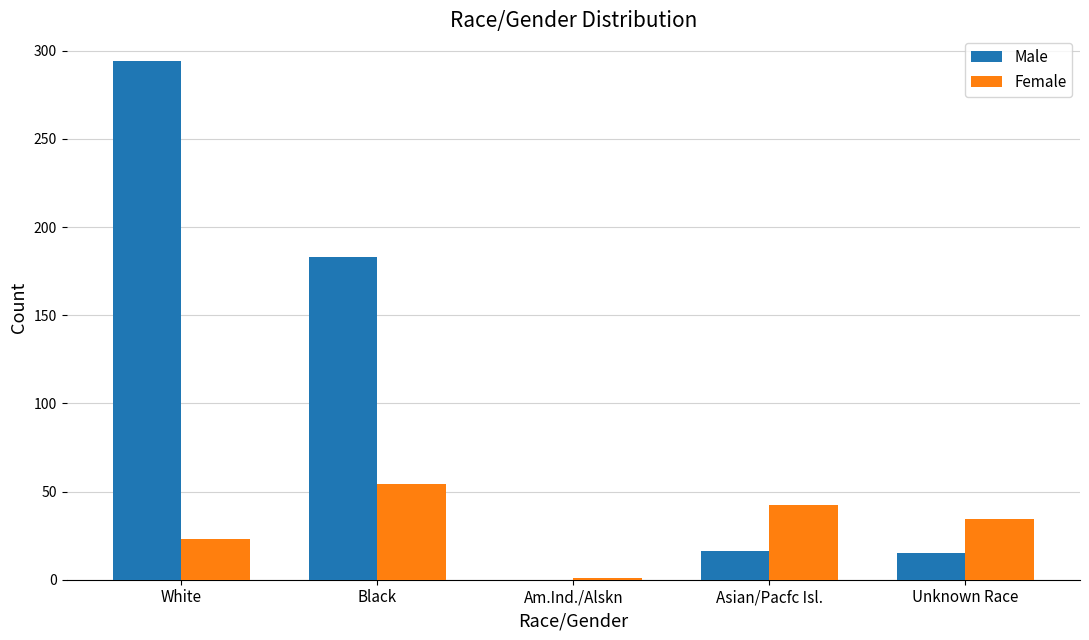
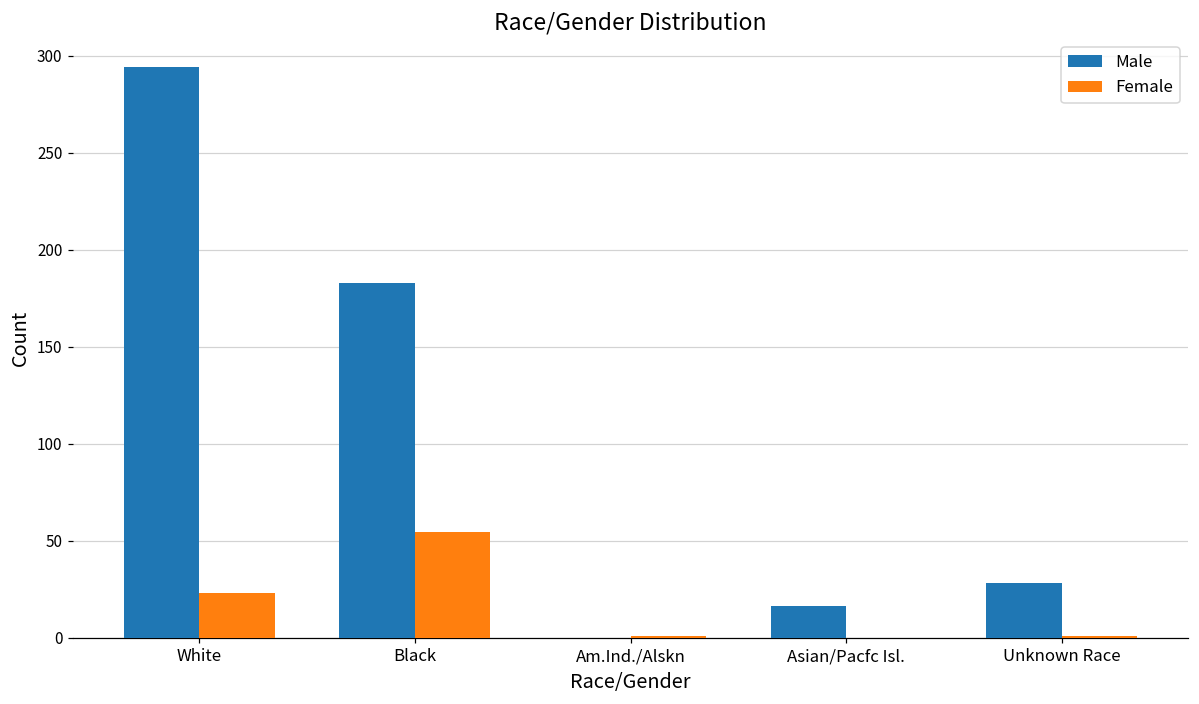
Female, Asian/Pacfc Isl.: 42 -> 0
Male, Unknown Race: 15 -> 28
Female, Unknown Race: 34 -> 1
